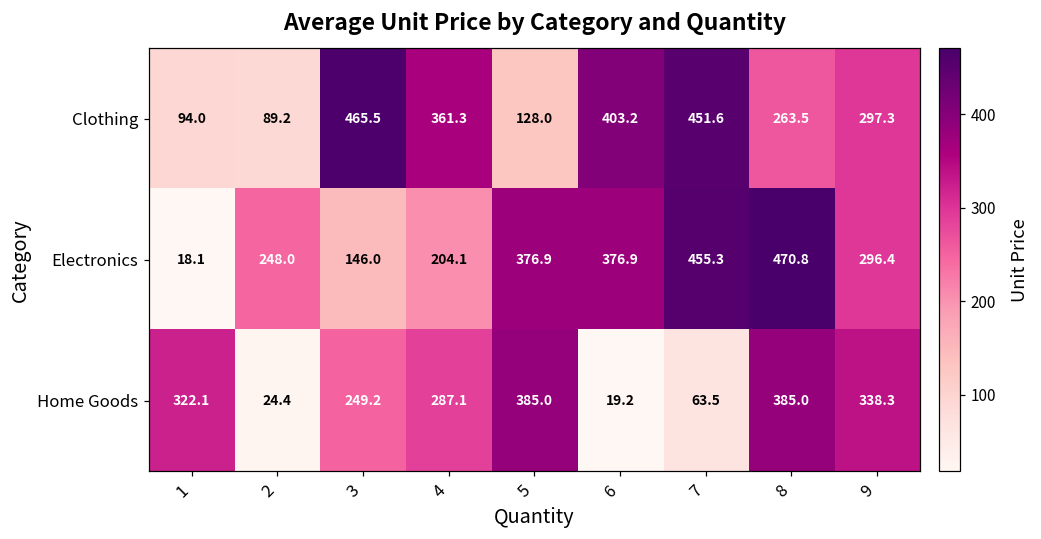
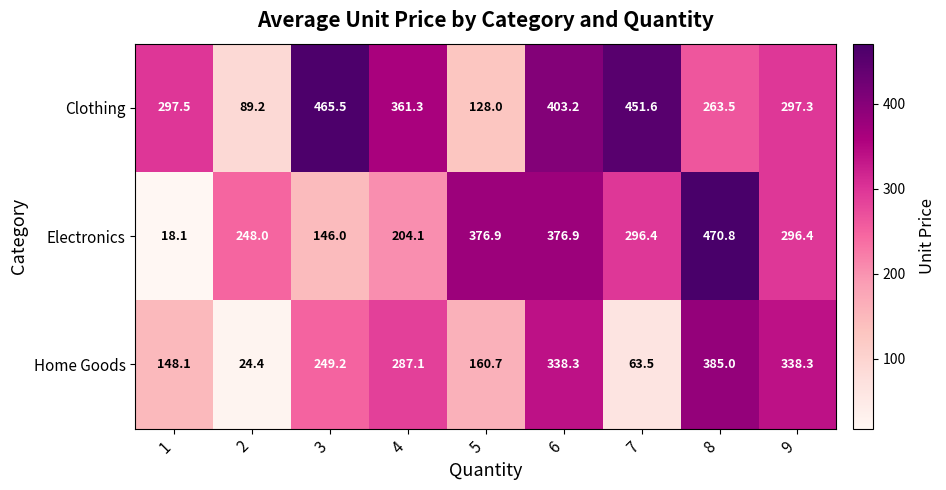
Clothing, 1: 94.0 -> 297.5
Electronics, 7: 455.3 -> 296.4
Home Goods, 1: 322.1 -> 148.1
Home Goods, 5: 385.0 -> 160.7
Home Goods, 6: 19.2 -> 338.3
